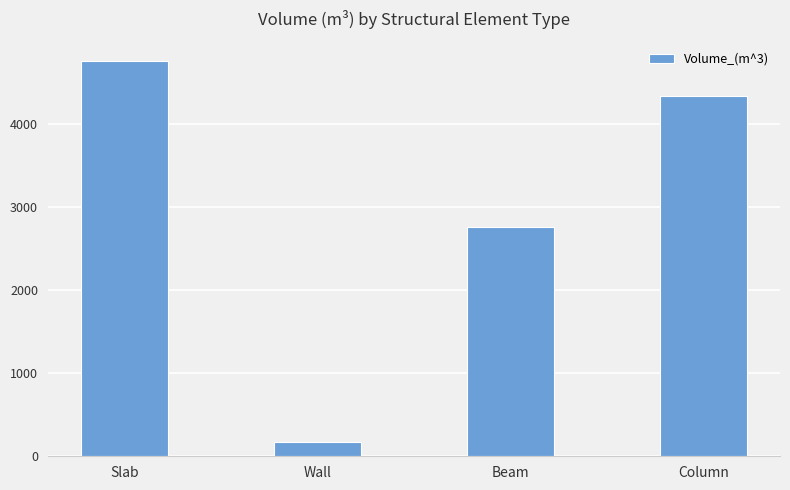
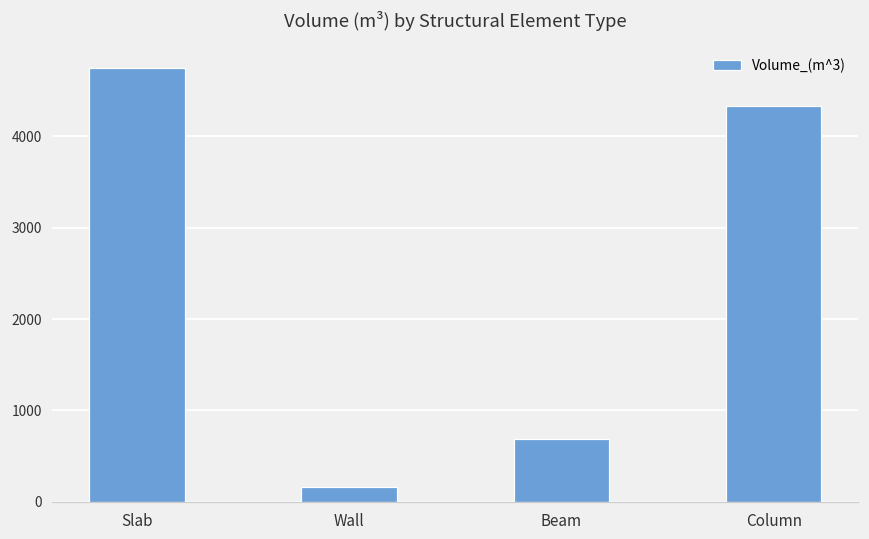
Beam: 2800 -> 700
